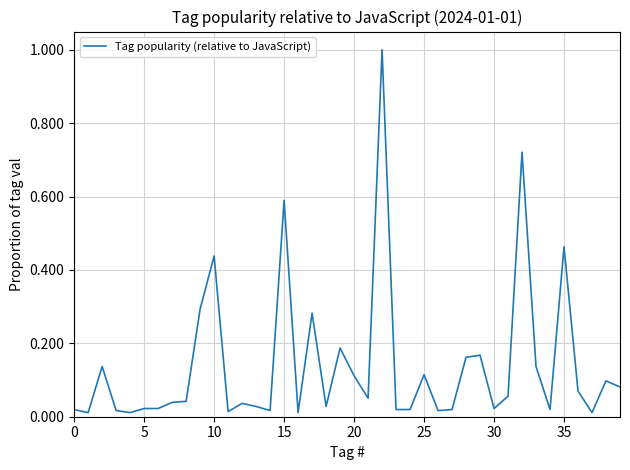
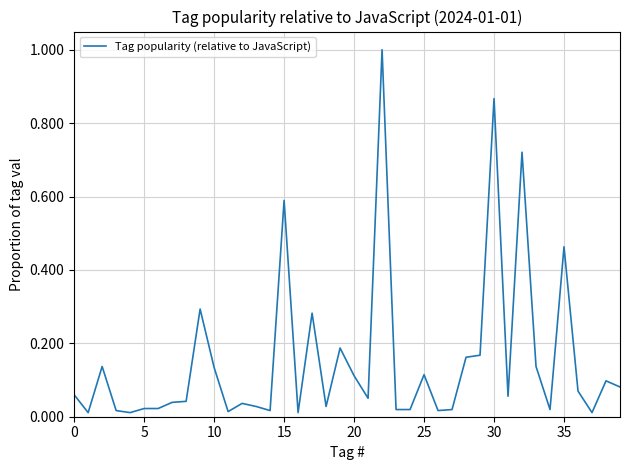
0: 0.02 -> 0.06
10: 0.44 -> 0.13
30: 0.02 -> 0.87
